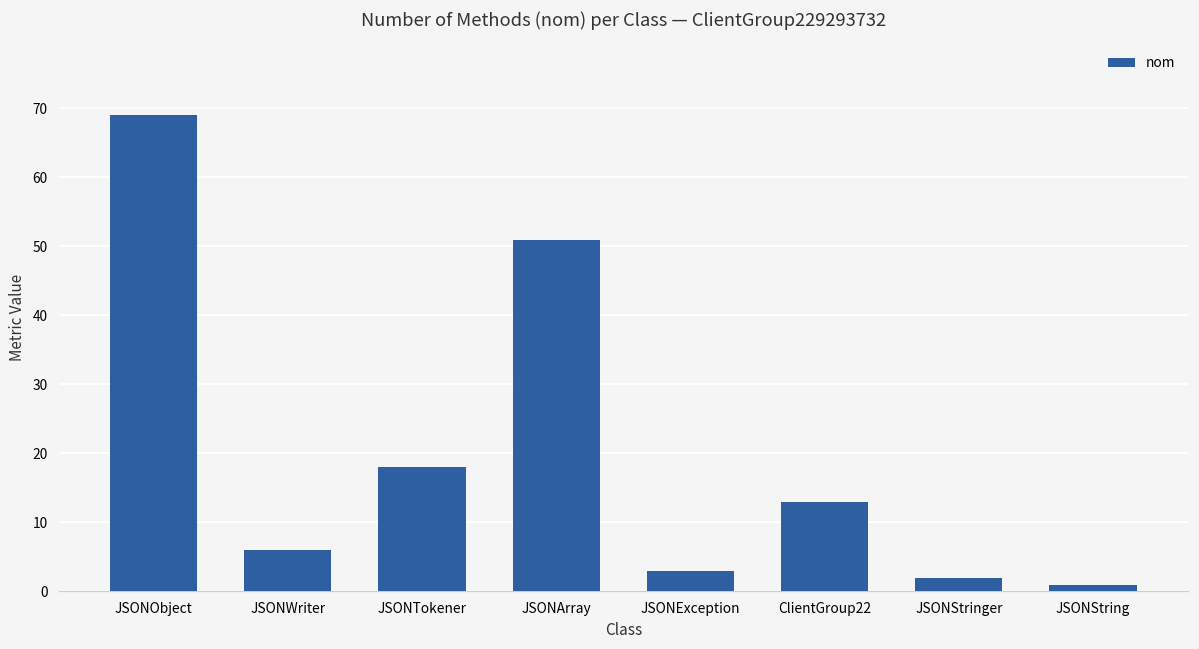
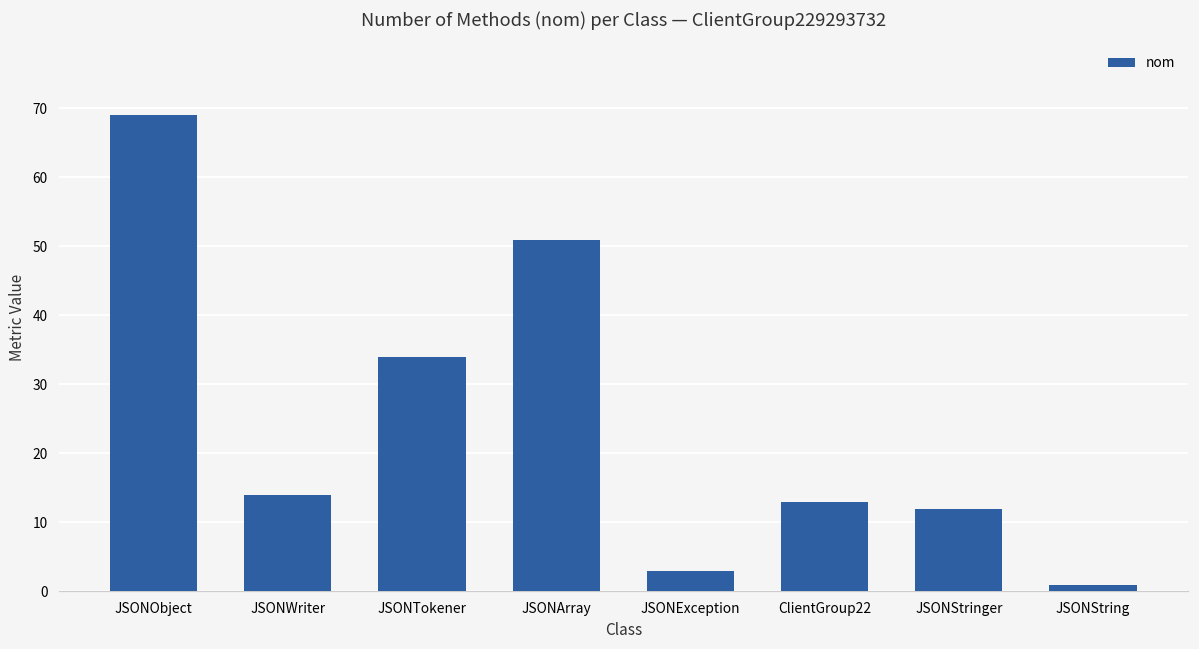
JSONWriter: 6 -> 14
JSONTokener: 18 -> 34
JSONStringer: 2 -> 12
